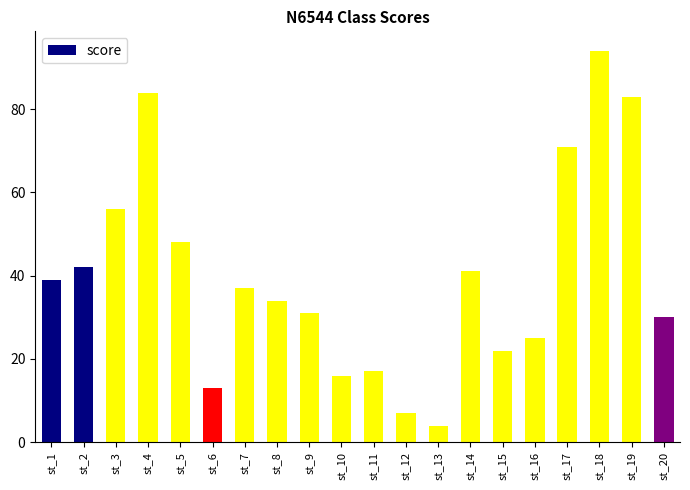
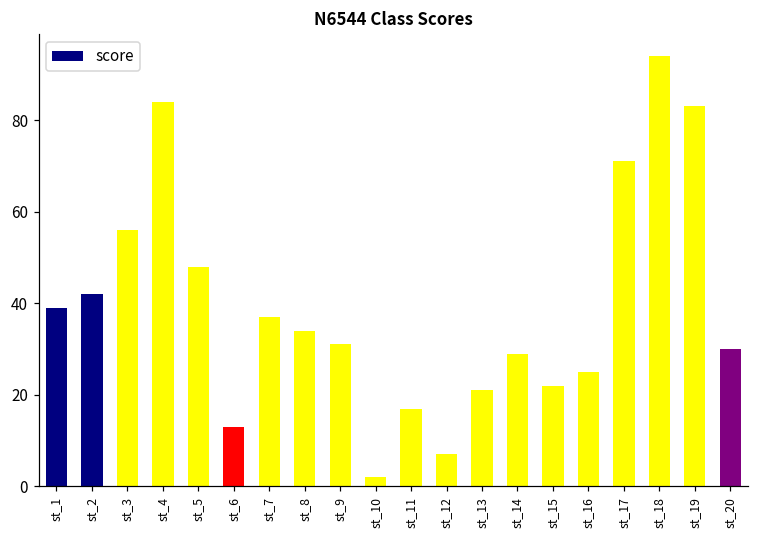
st_10: 16 -> 2
st_13: 4 -> 21
st_14: 41 -> 29
